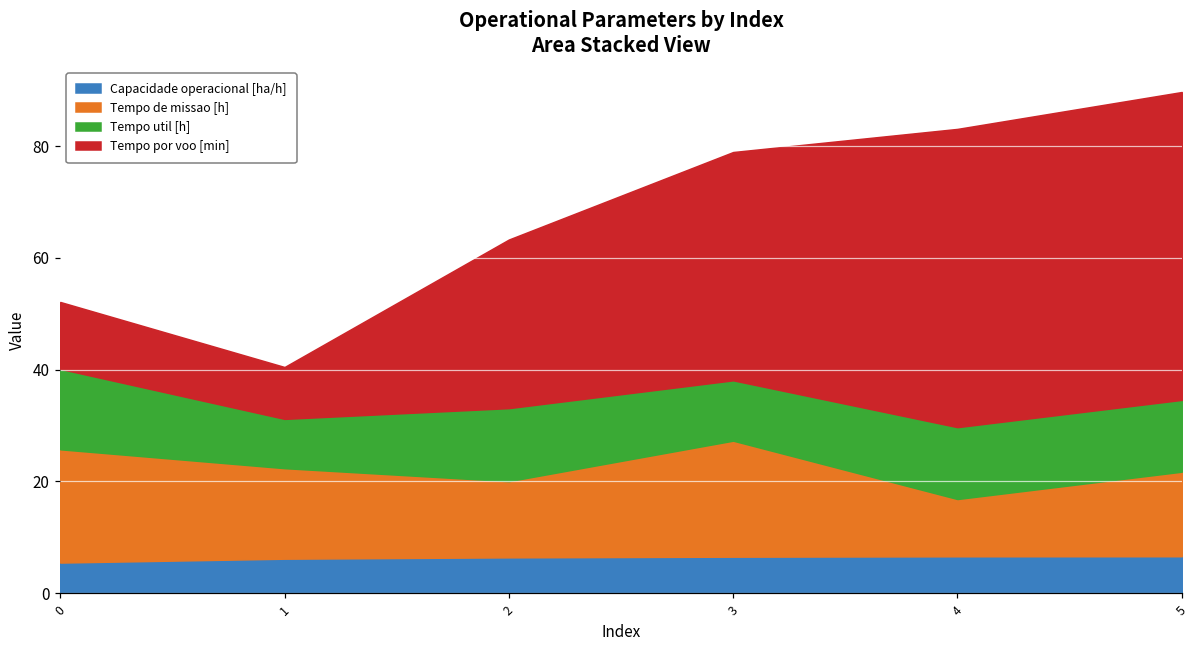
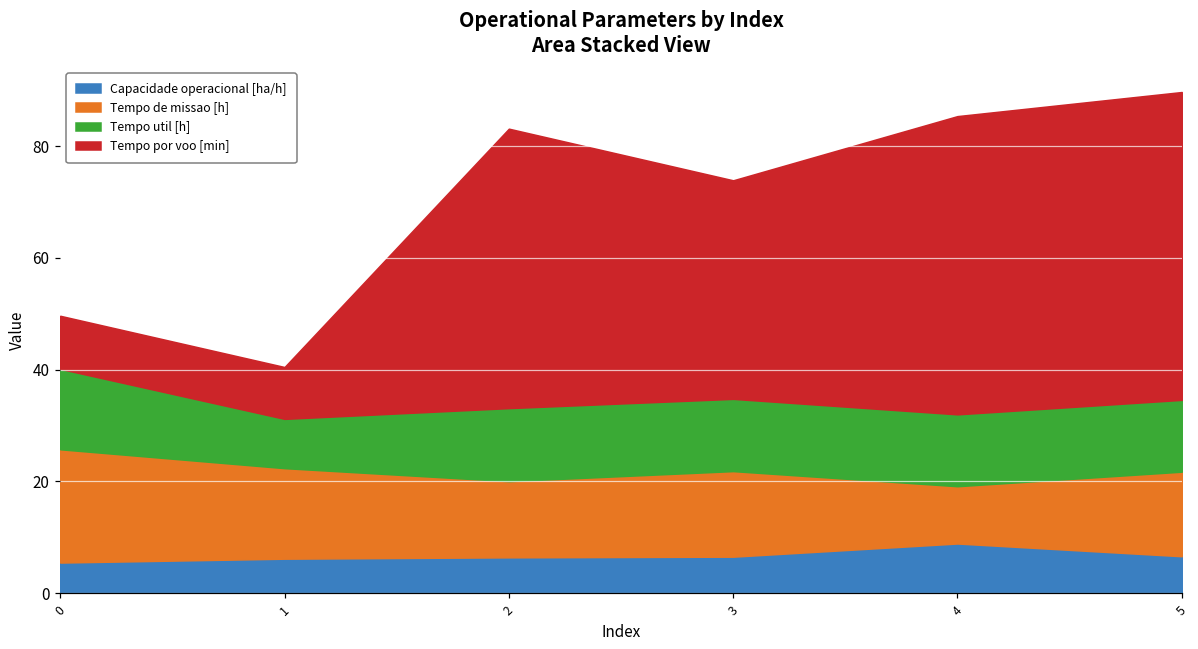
Tempo por voo [min], 0: 12 -> 9
Tempo por voo [min], 2: 30 -> 50
Tempo de missao [h], 3: 21 -> 15
Tempo util [h], 3: 11 -> 13
Tempo por voo [min], 3: 41 -> 39
Capacidade operacional [ha/h], 4: 7 -> 9
